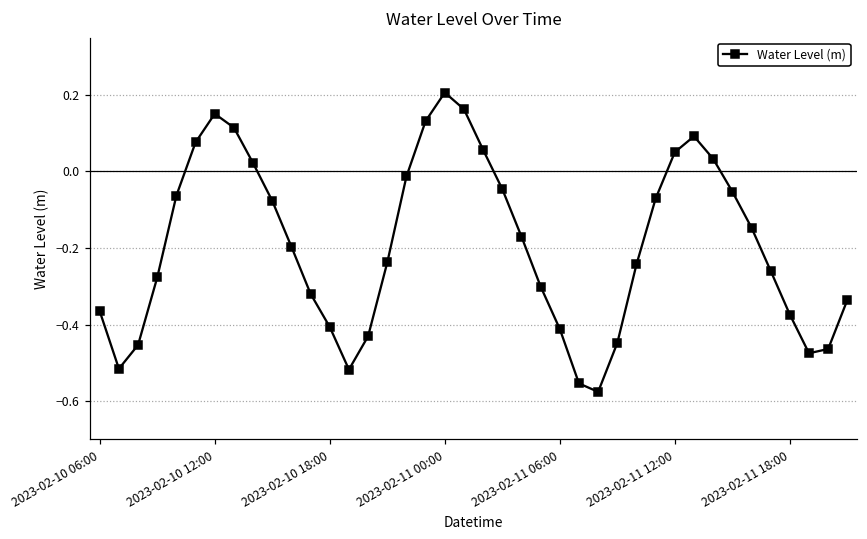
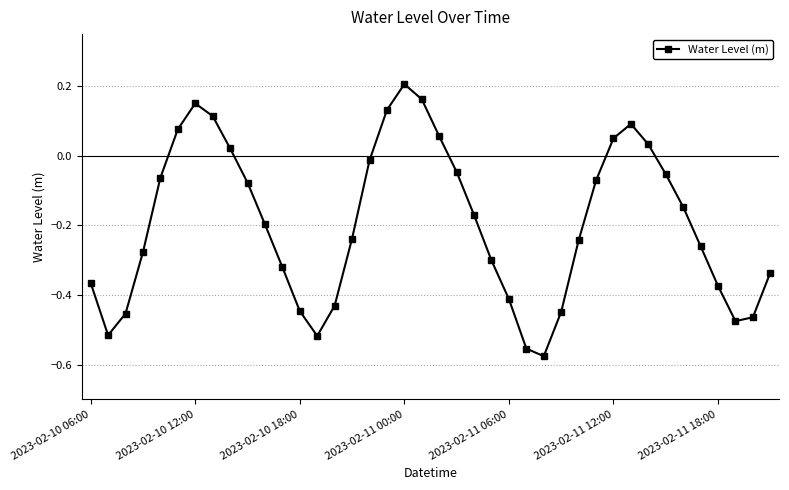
2023-02-10 18:00: -0.41 -> -0.45
